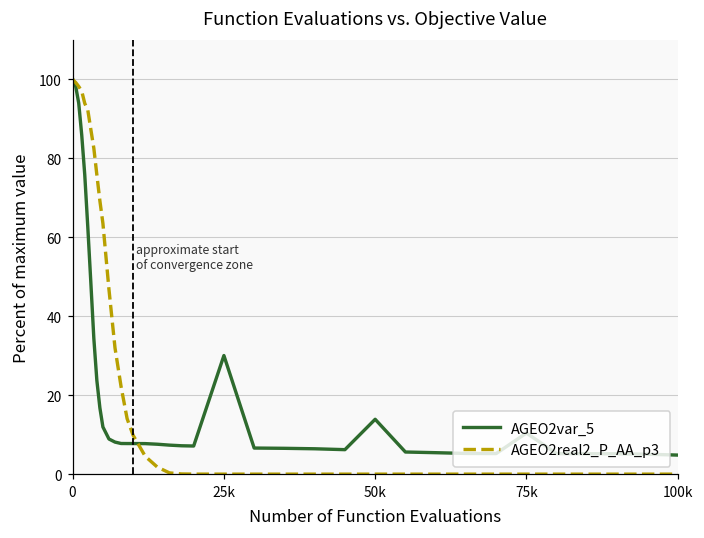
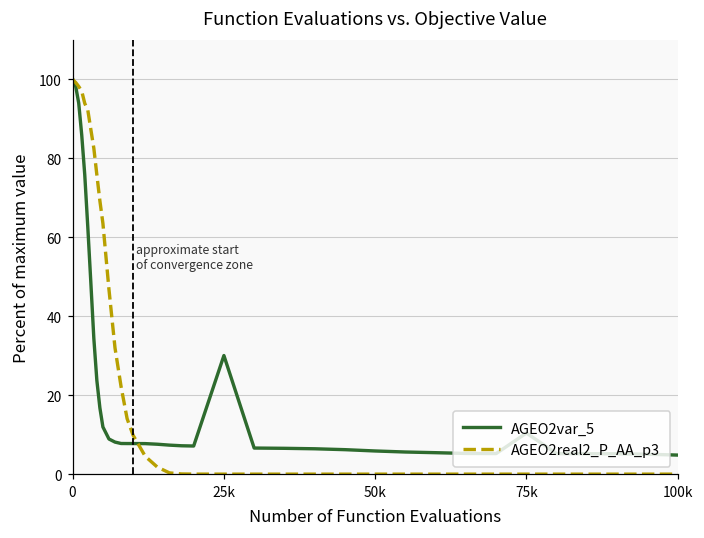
AGEO2var_5, 50k: 14 -> 6
